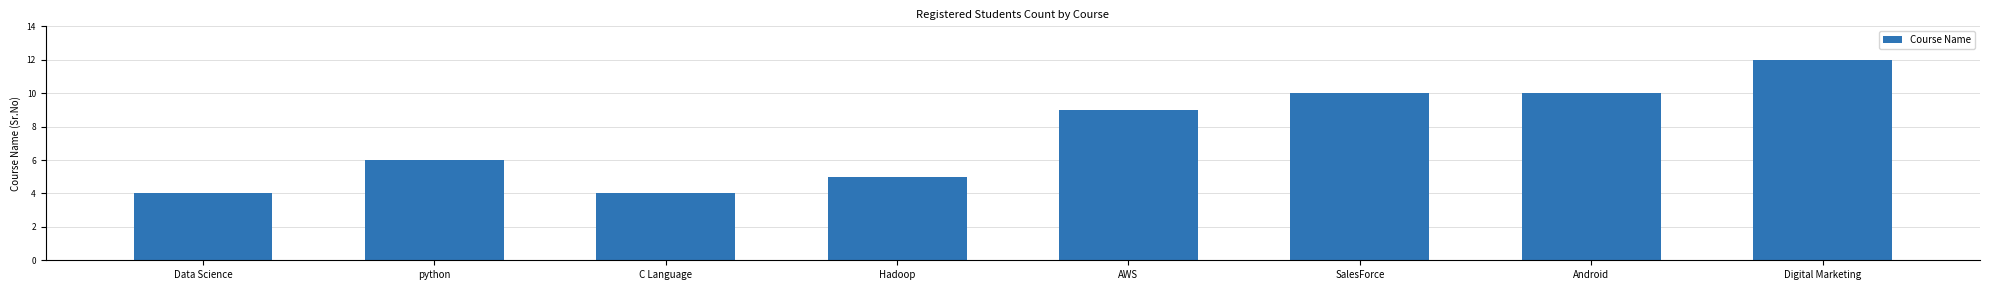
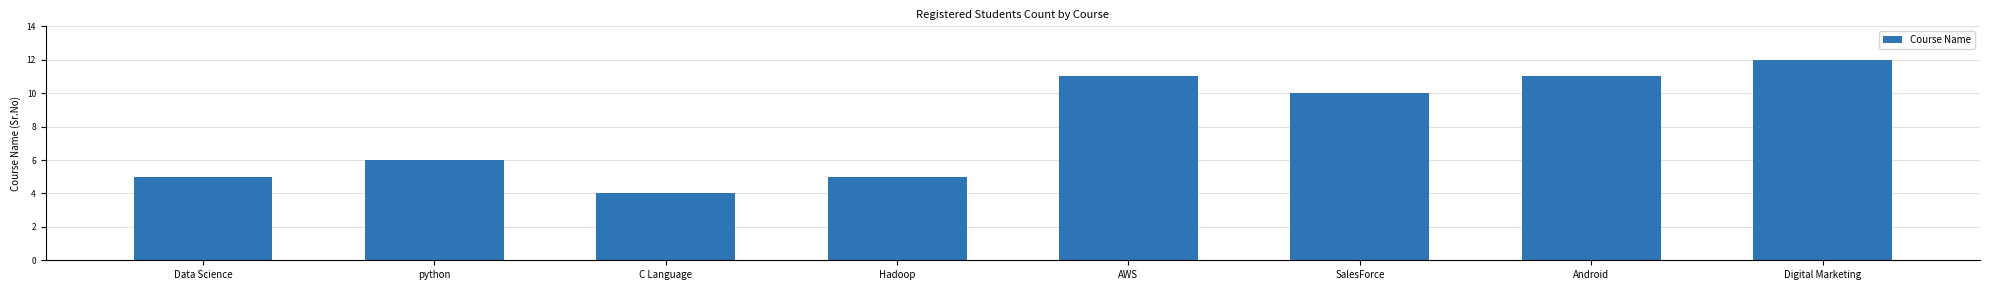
Data Science: 4 -> 5
AWS: 9 -> 11
Android: 10 -> 11
